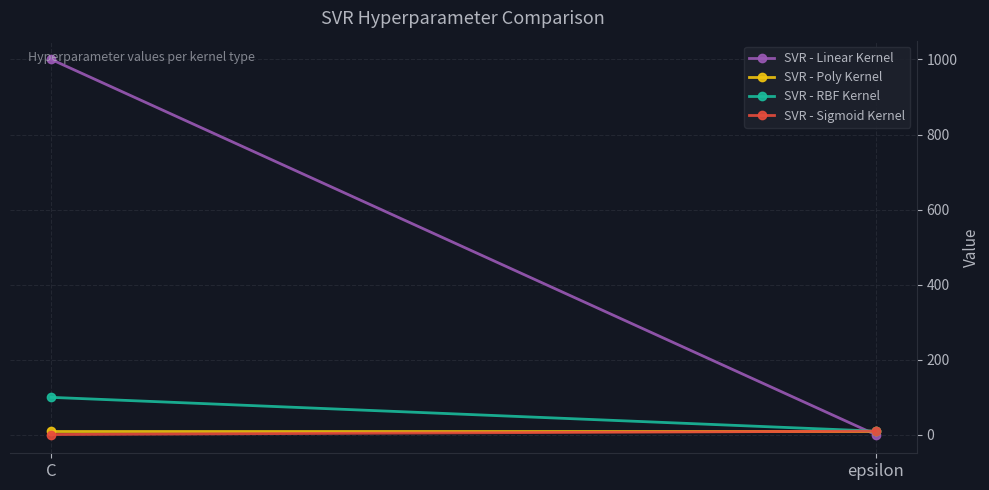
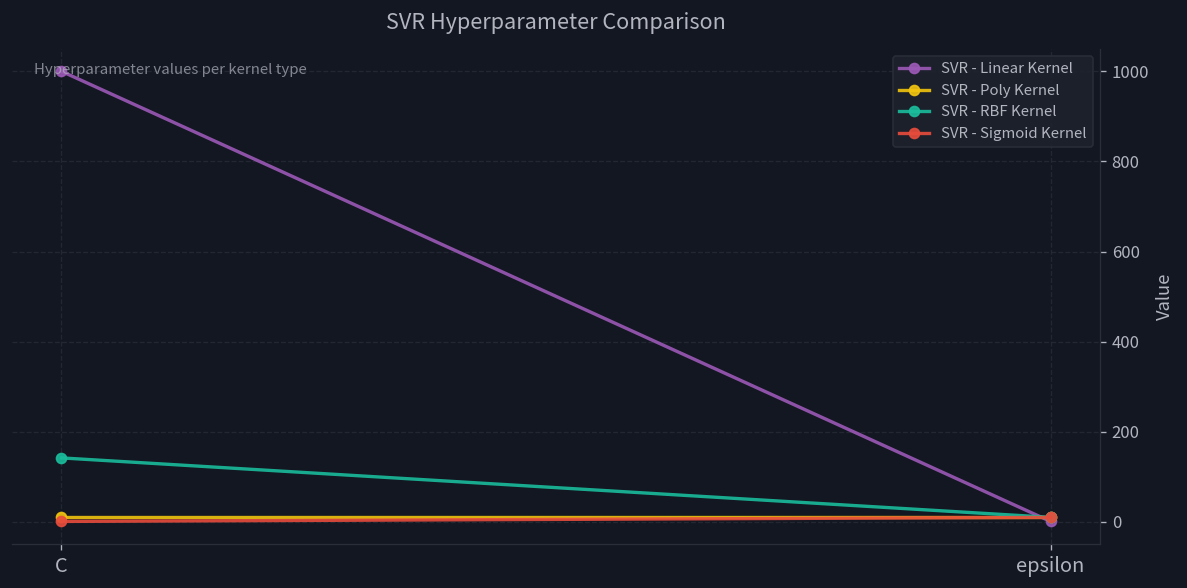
SVR - RBF Kernel, C: 100 -> 140
